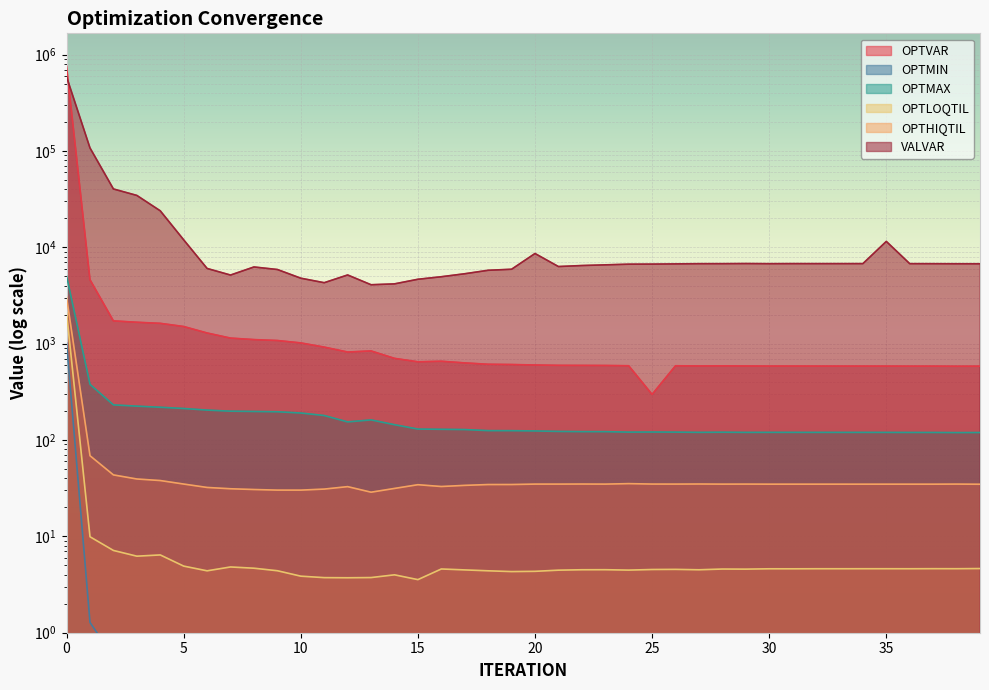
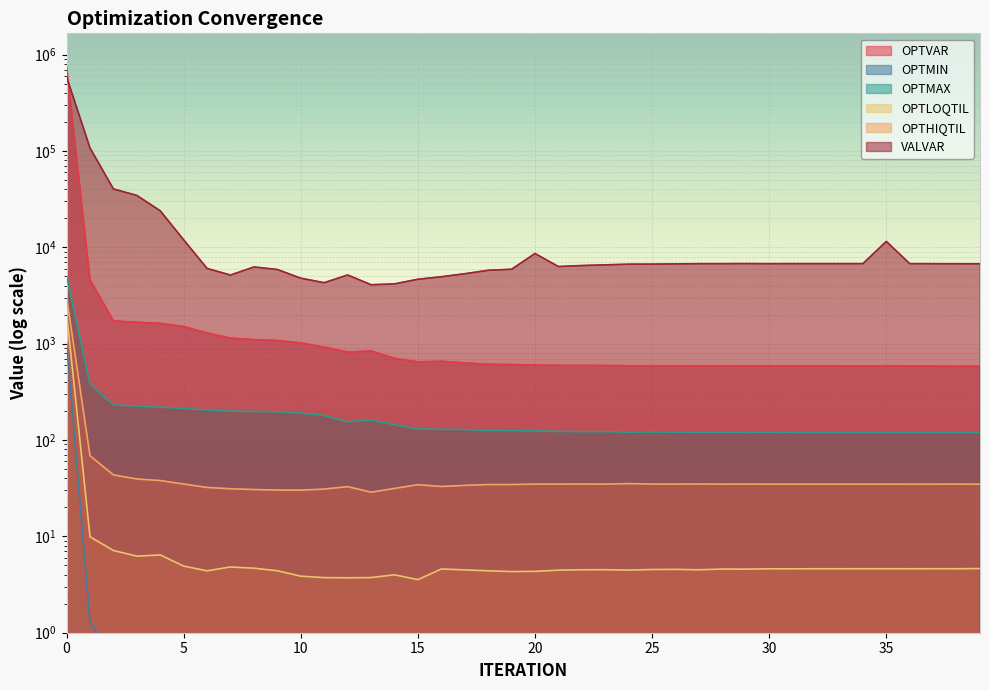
OPTVAR, 25: 300 -> 600
